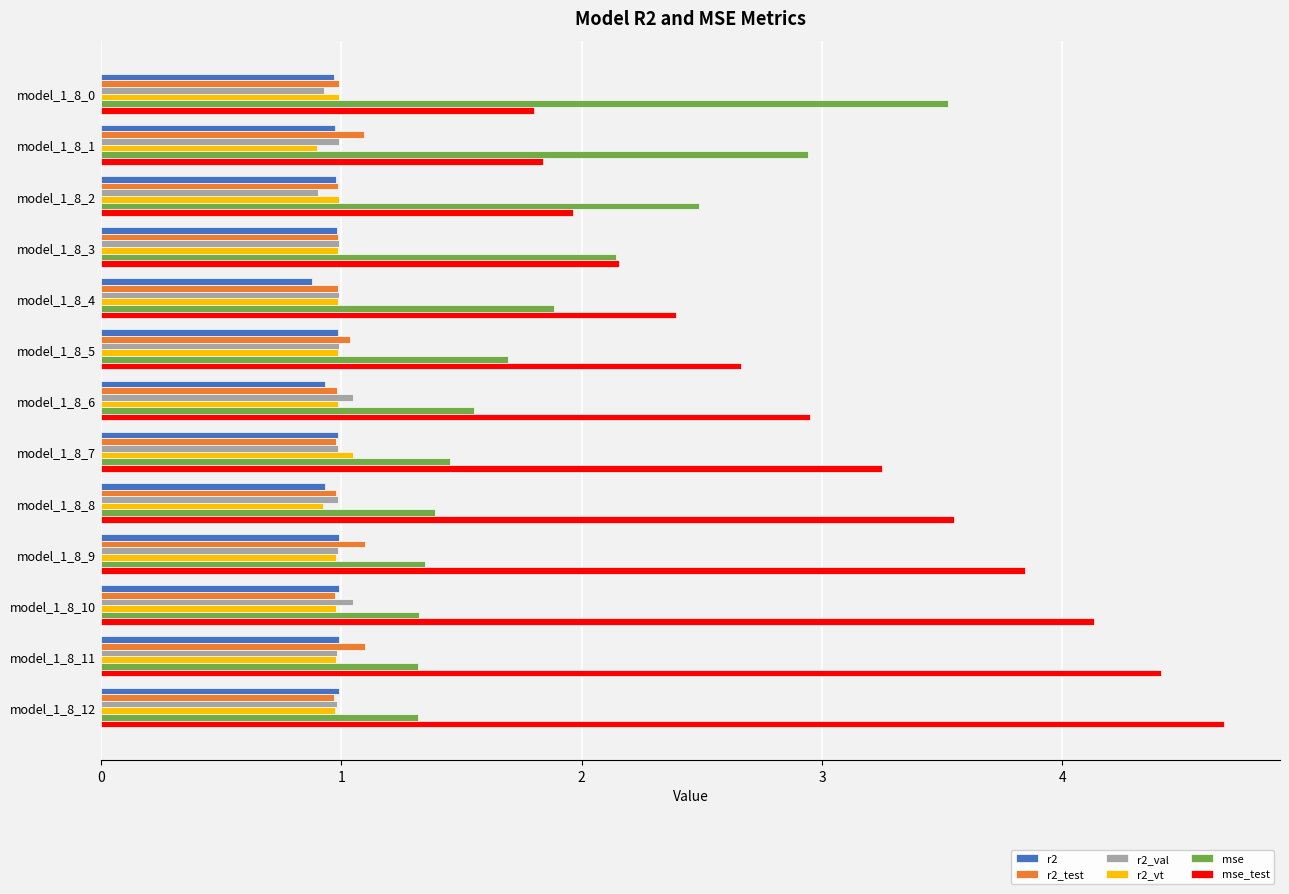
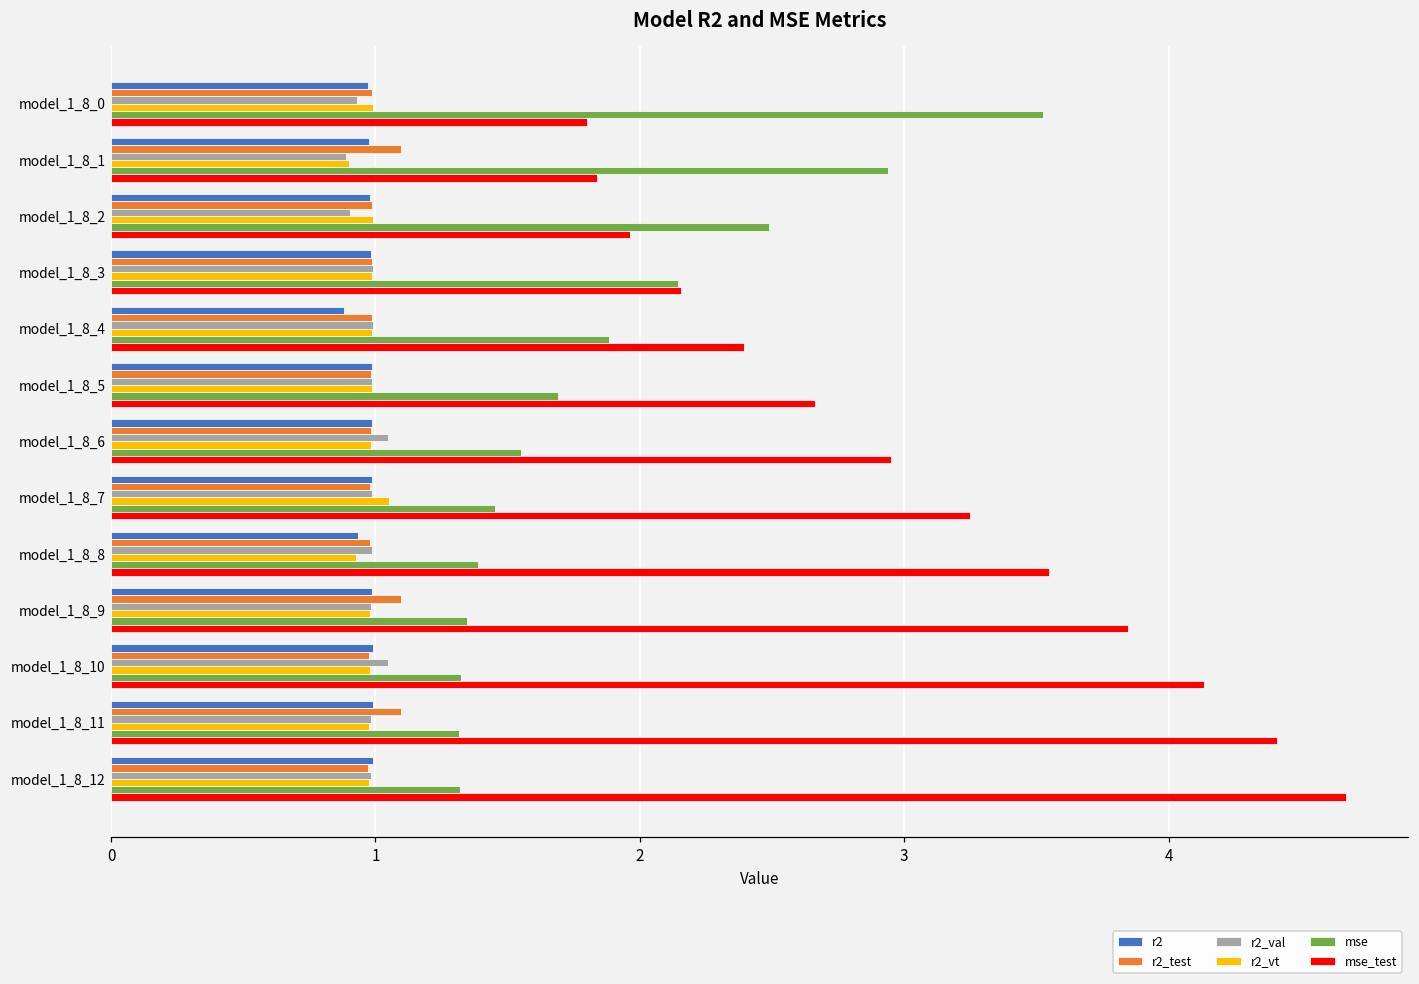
r2_val, model_1_8_1: 0.99 -> 0.89
r2_test, model_1_8_5: 1.04 -> 0.98
r2, model_1_8_6: 0.93 -> 0.99
